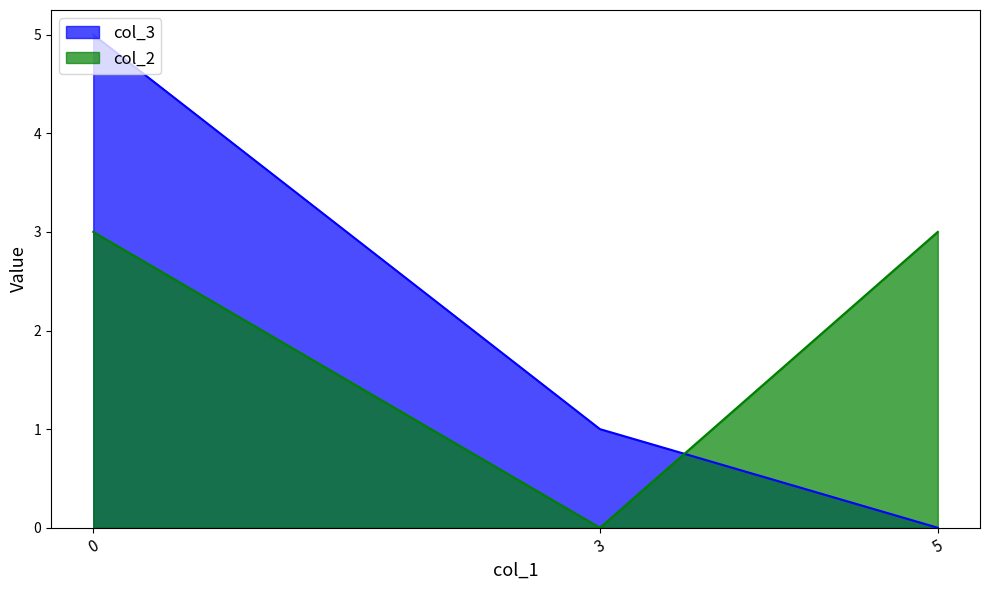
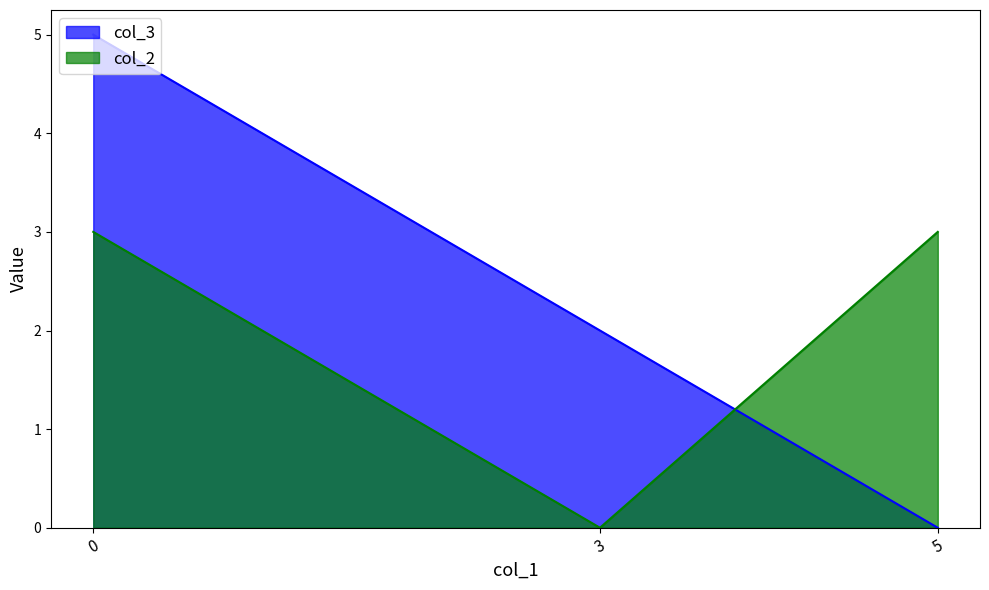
col_3, 3: 1 -> 2
